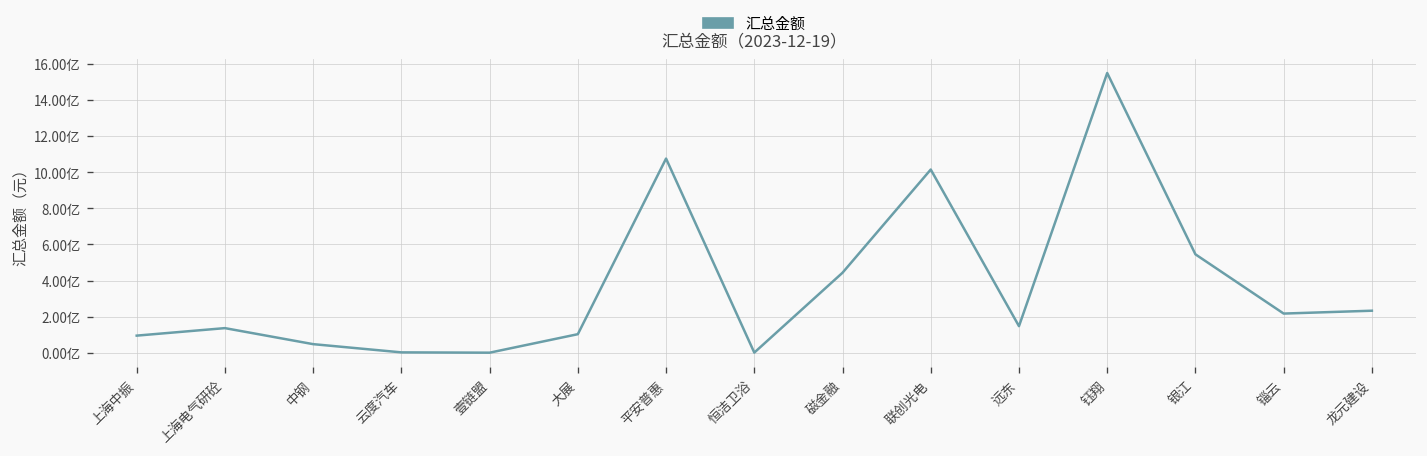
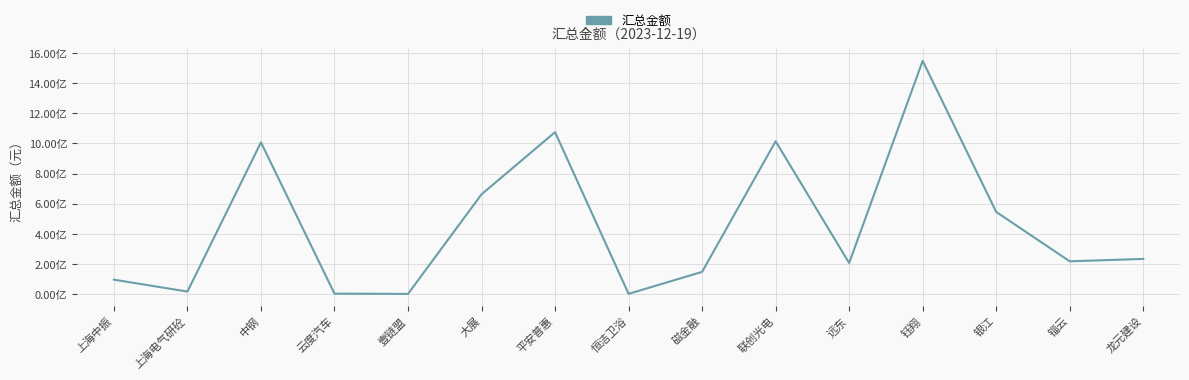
上海电气研砼: 1.4亿 -> 0.2亿
中钢: 0.5亿 -> 10.1亿
大展: 1.0亿 -> 6.6亿
磁金融: 4.4亿 -> 1.5亿
远东: 1.5亿 -> 2.1亿
